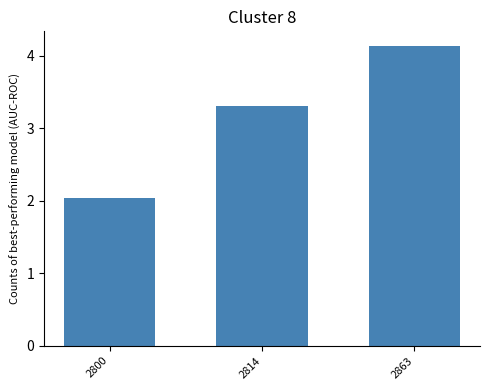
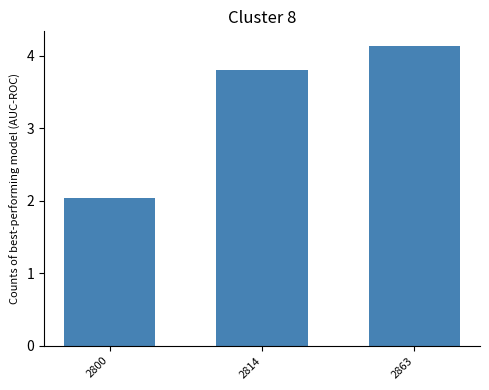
2814: 3.3 -> 3.8
